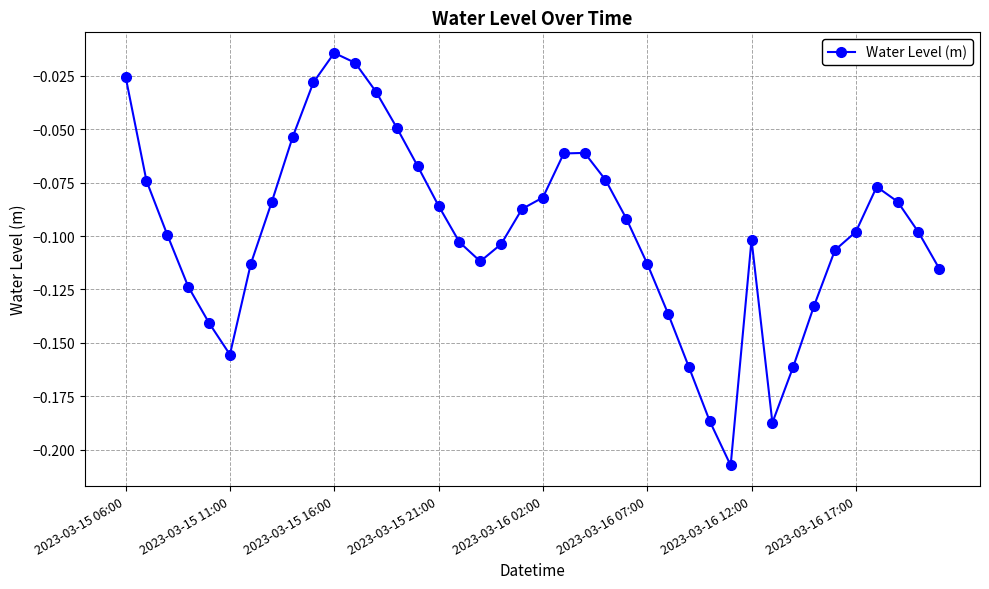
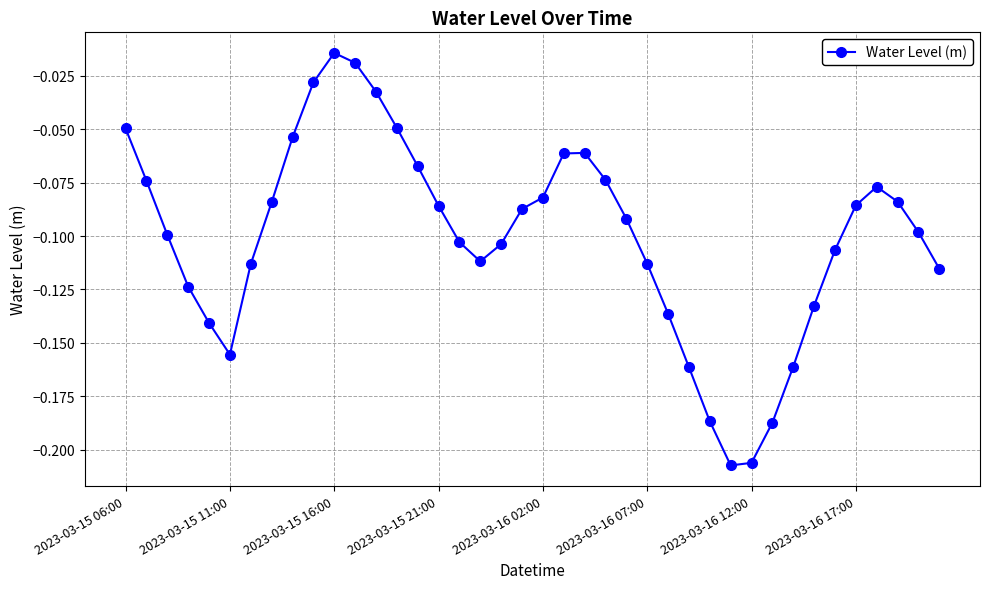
2023-03-15 06:00: -0.026 -> -0.050
2023-03-16 12:00: -0.102 -> -0.206
2023-03-16 17:00: -0.098 -> -0.086
